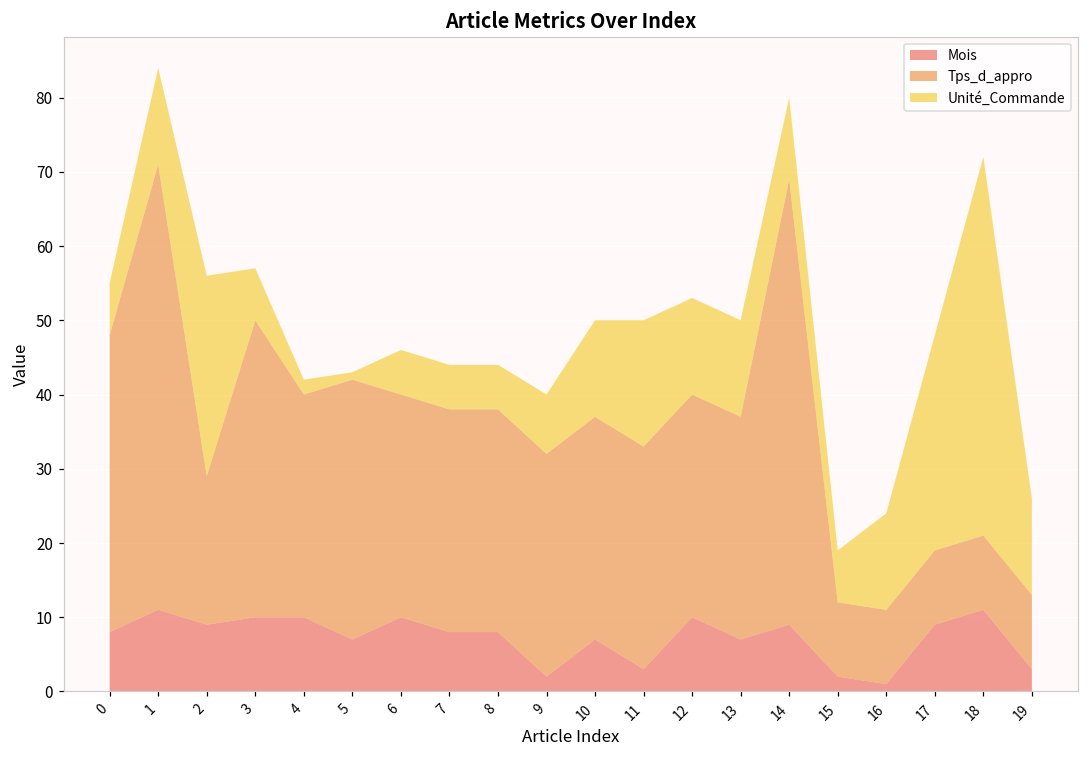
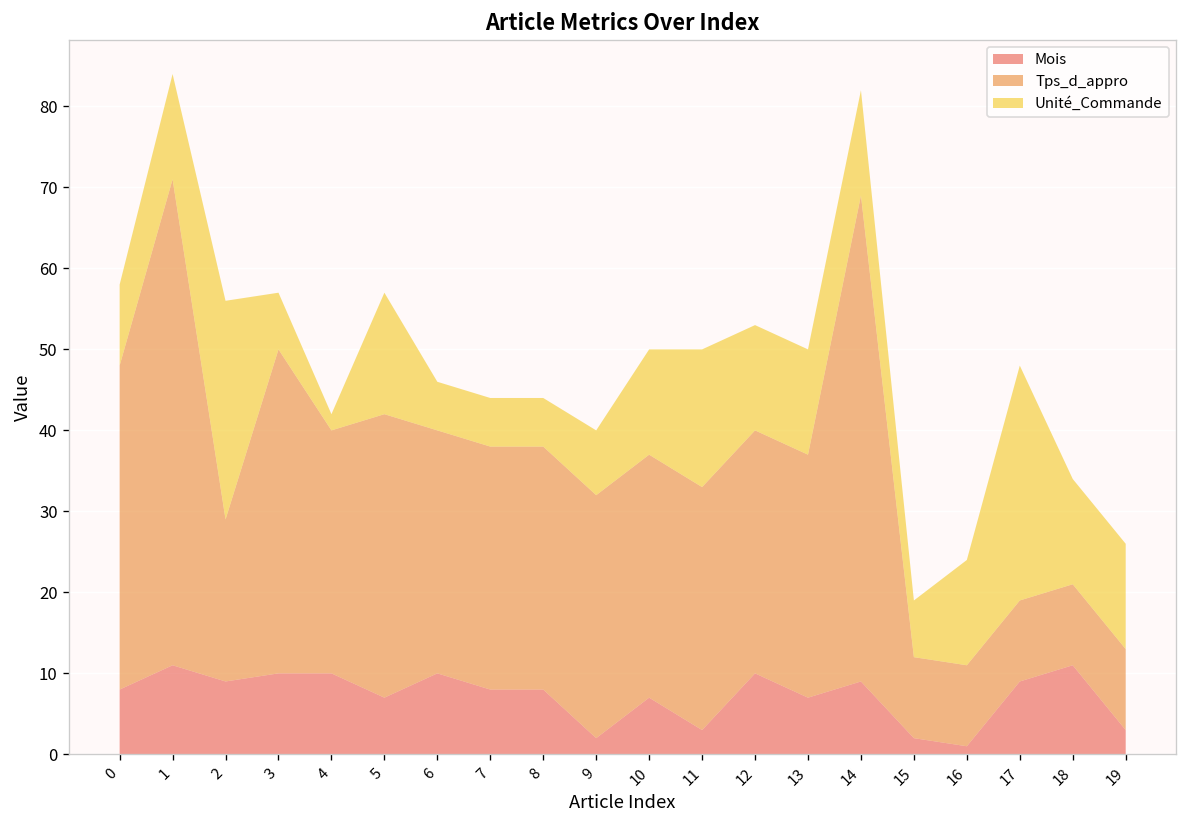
Unité_Commande, 0: 7 -> 10
Unité_Commande, 5: 1 -> 15
Unité_Commande, 14: 11 -> 13
Unité_Commande, 18: 51 -> 13
